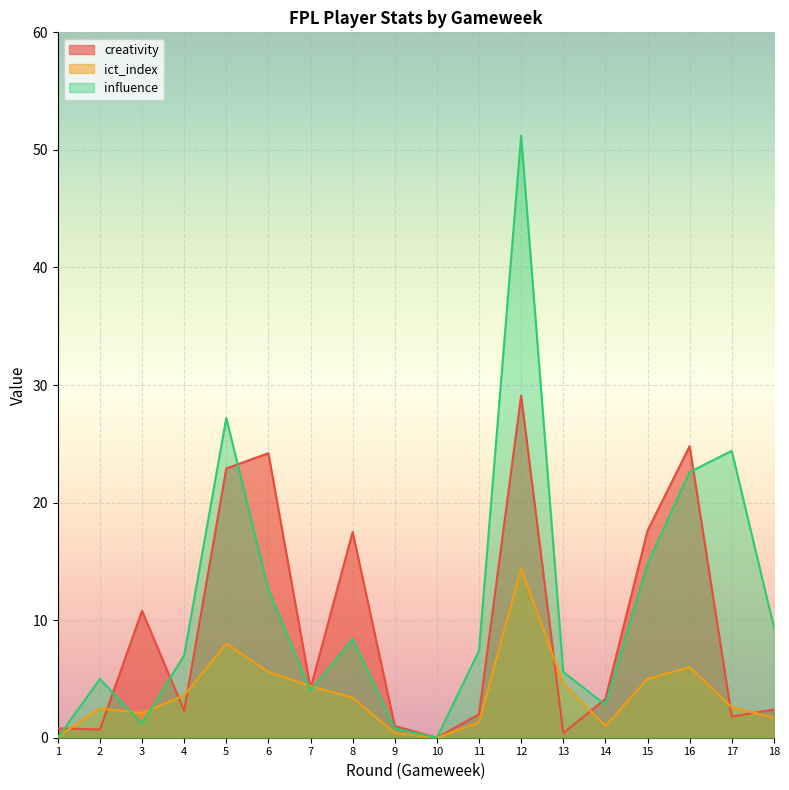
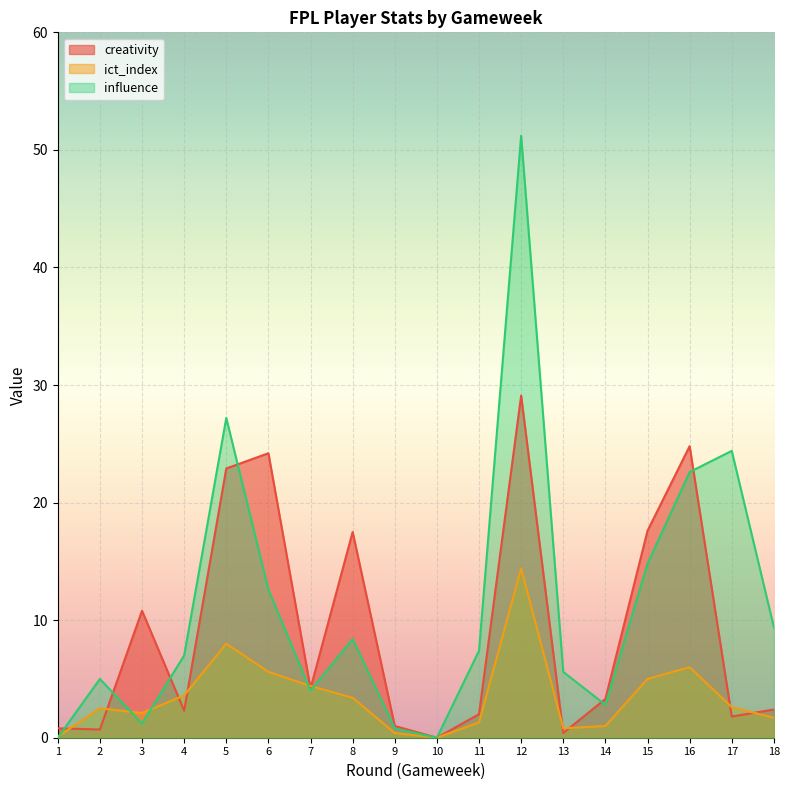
ict_index, 13: 4.6 -> 0.8
